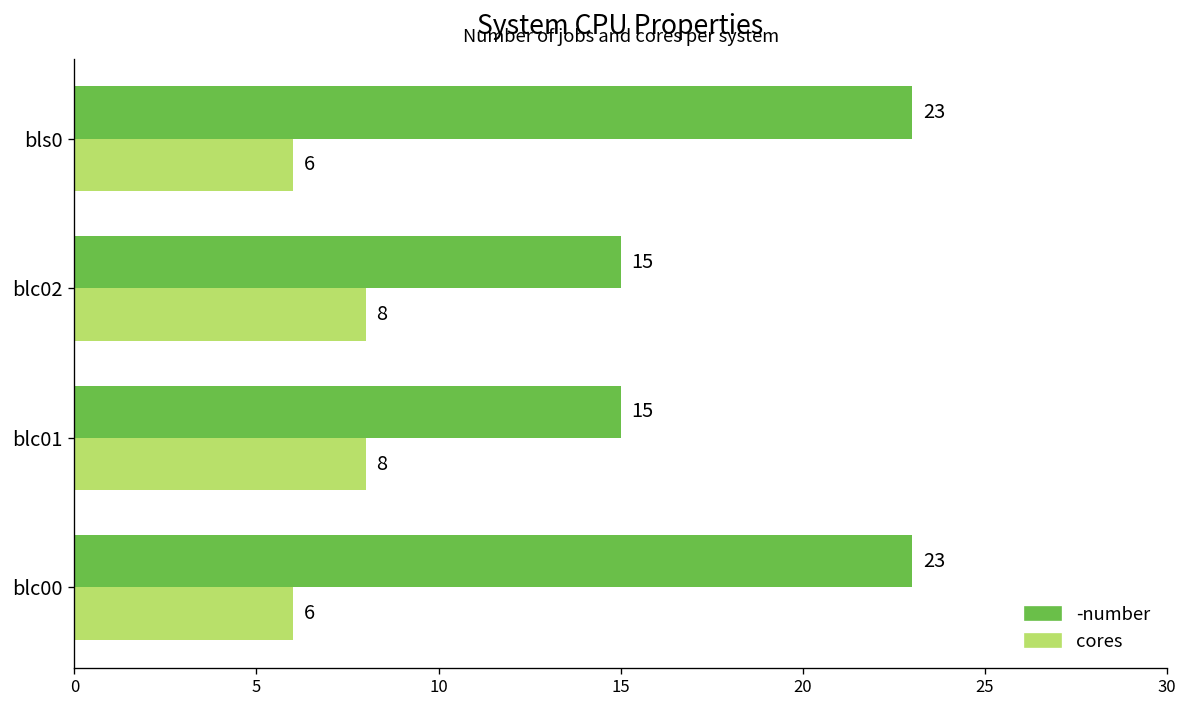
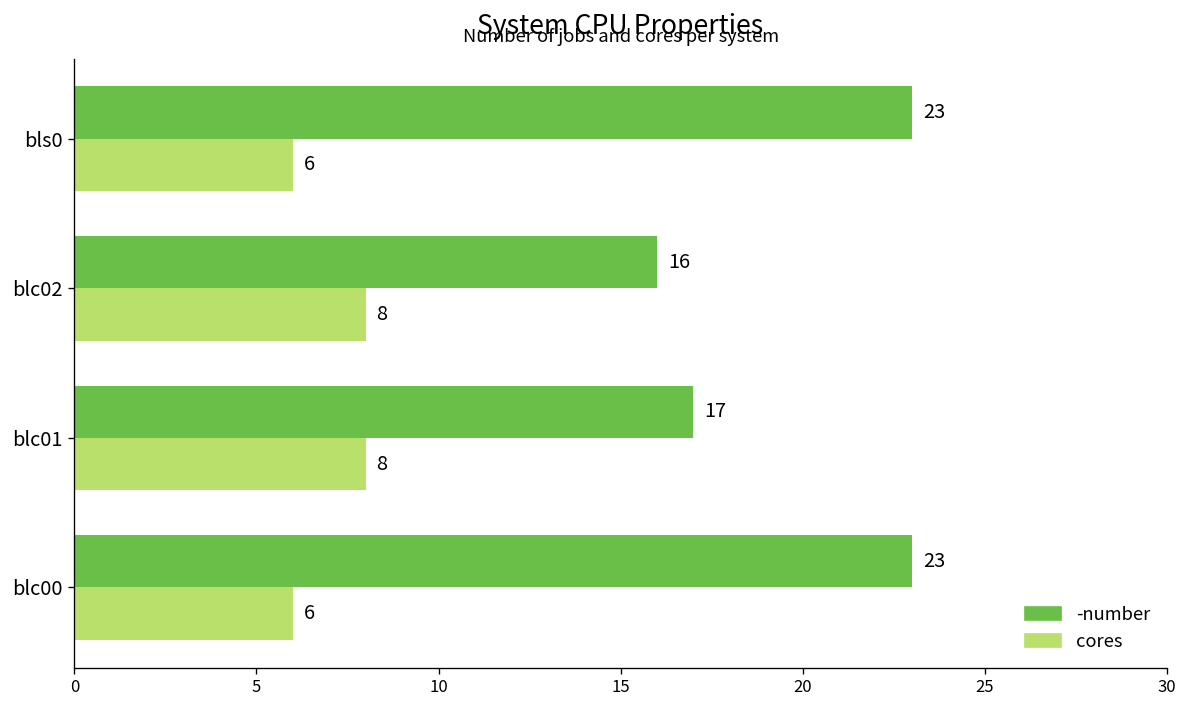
-number, blc02: 15 -> 16
-number, blc01: 15 -> 17
